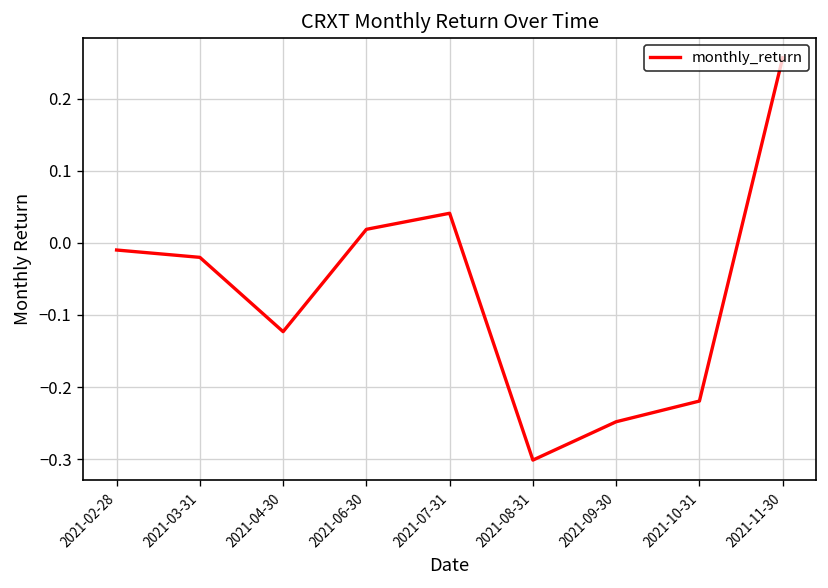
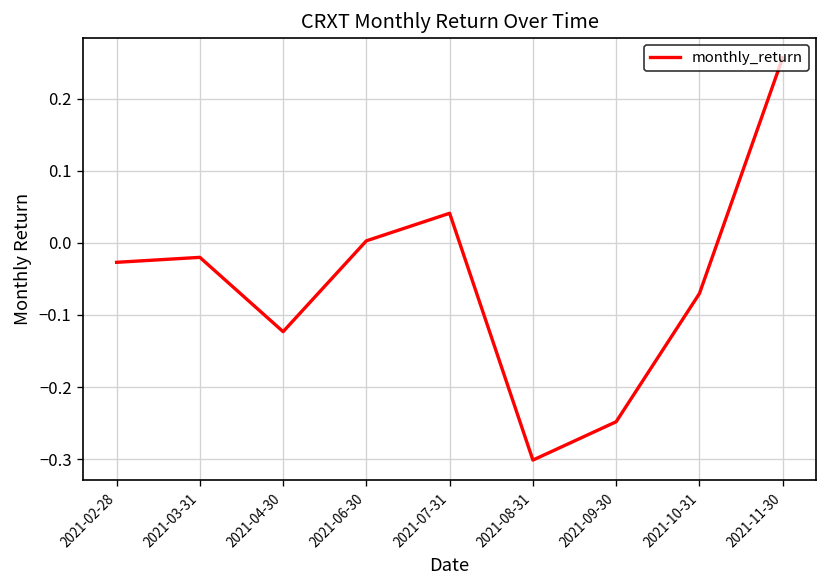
2021-02-28: -0.01 -> -0.03
2021-06-30: 0.02 -> 0.00
2021-10-31: -0.22 -> -0.07
